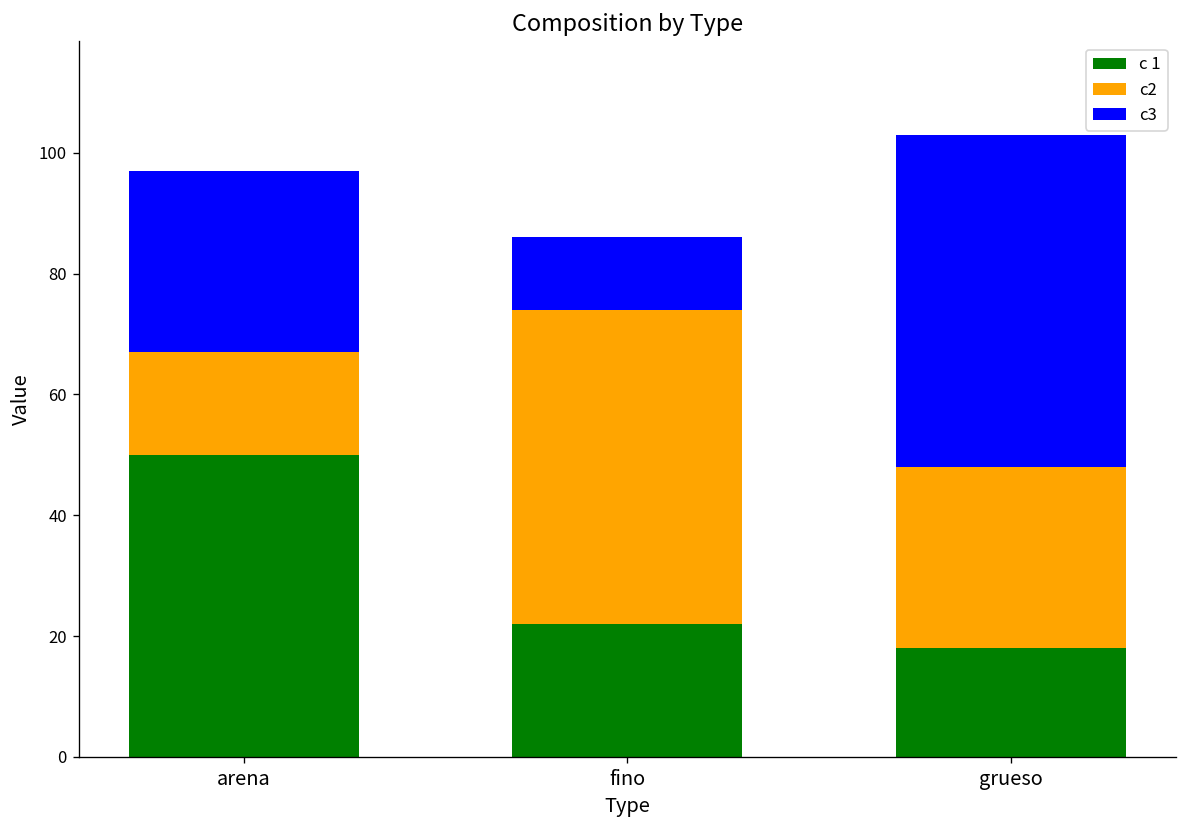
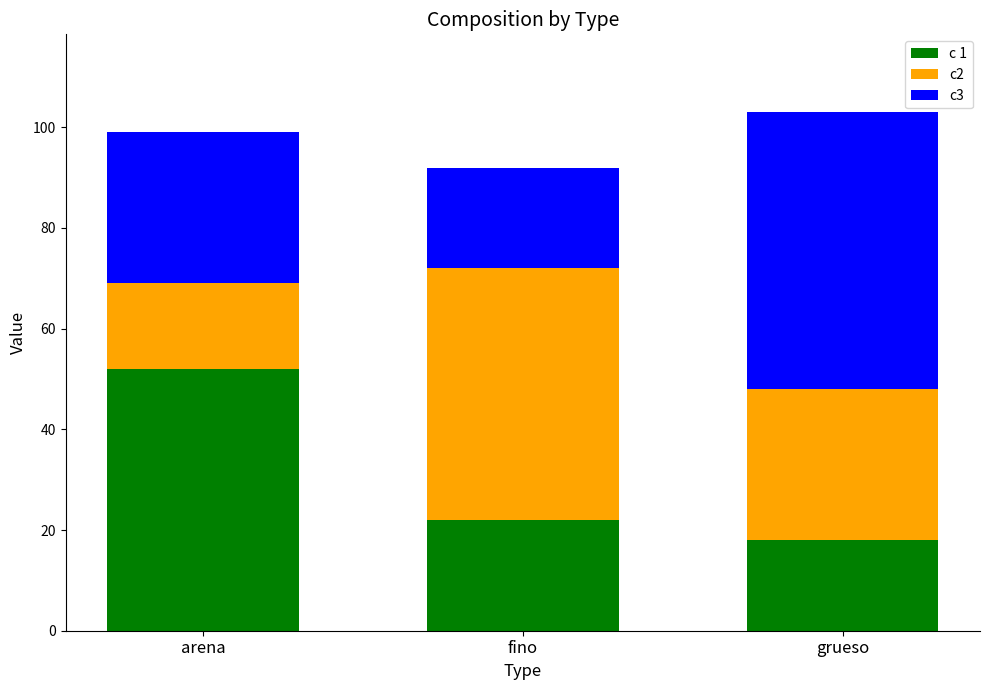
c 1, arena: 50 -> 52
c2, fino: 52 -> 50
c3, fino: 12 -> 20
